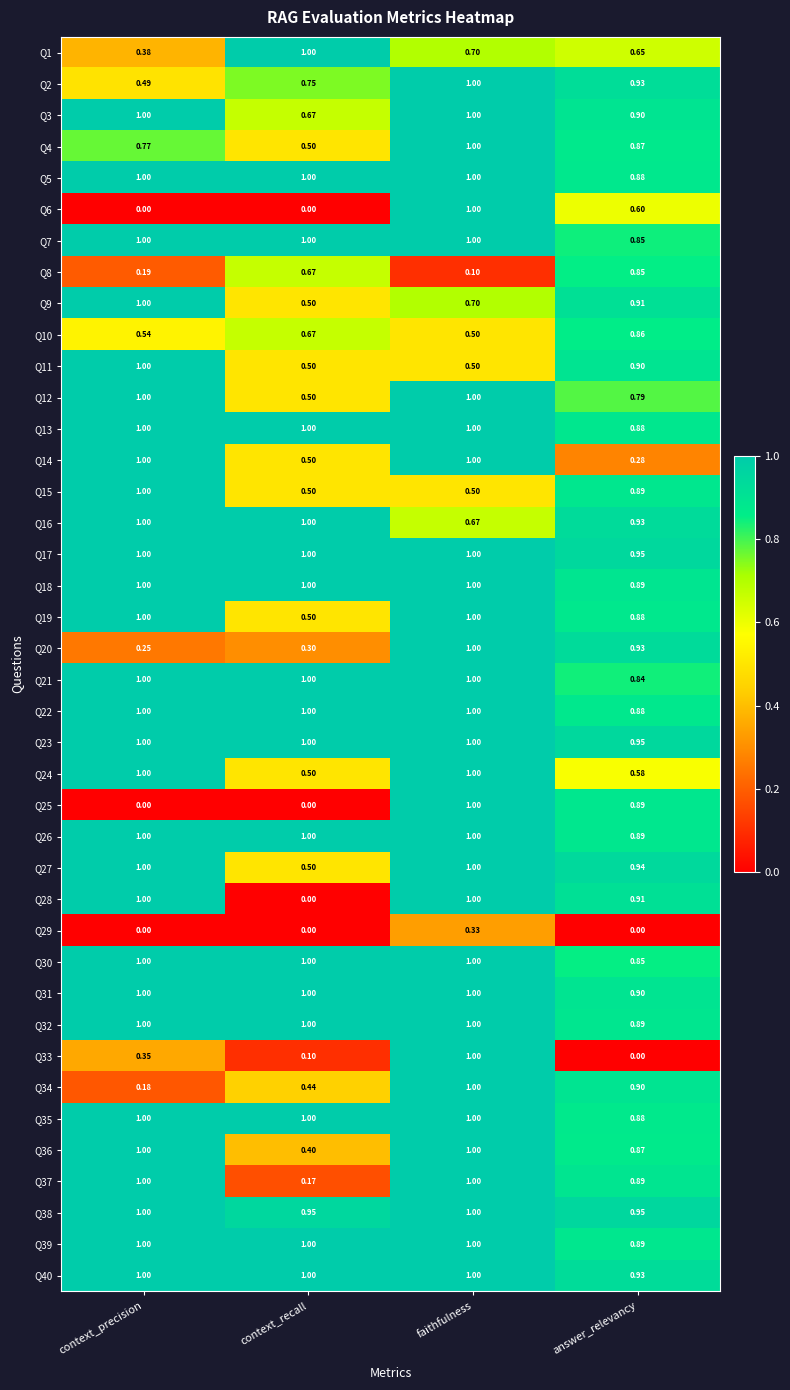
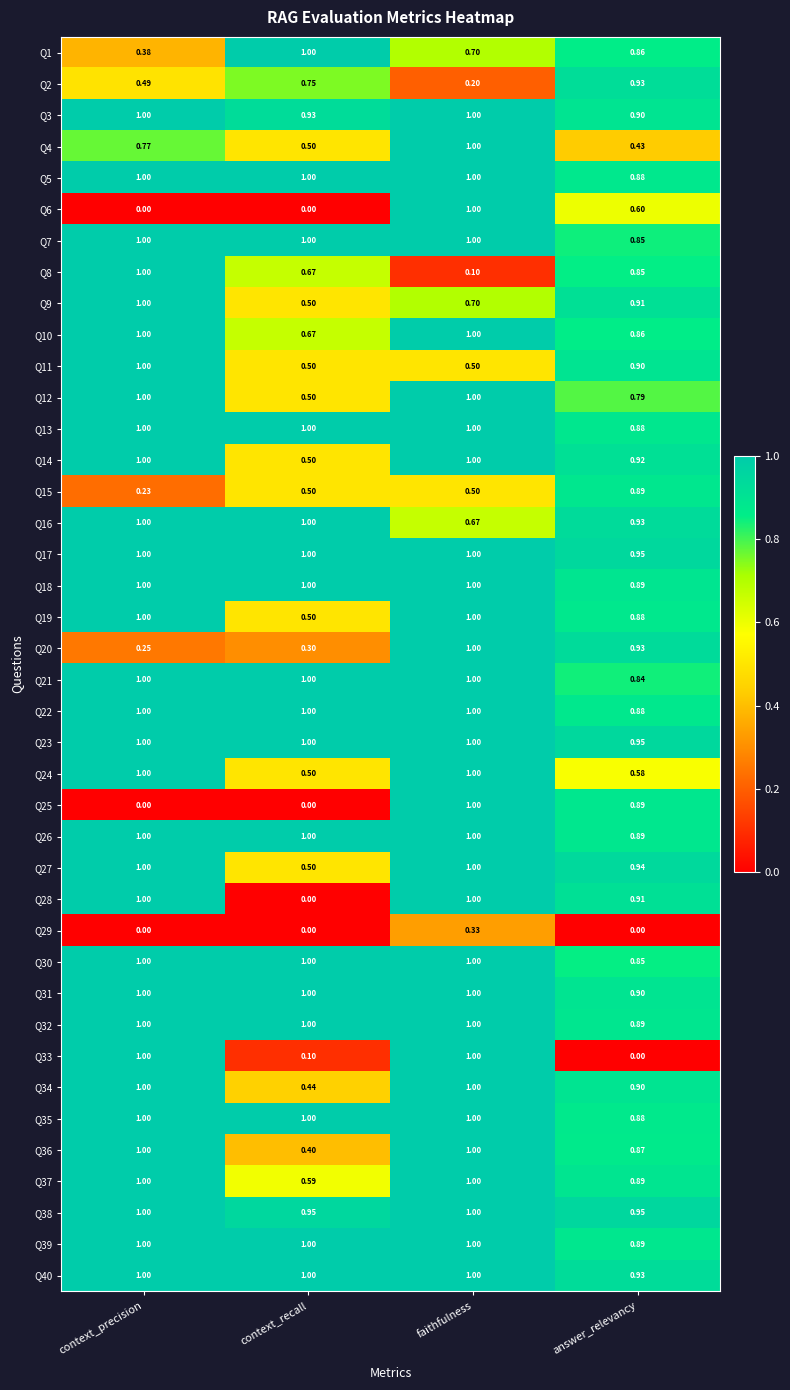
Q1, answer_relevancy: 0.65 -> 0.86
Q2, faithfulness: 1.00 -> 0.20
Q3, context_recall: 0.67 -> 0.93
Q4, answer_relevancy: 0.87 -> 0.43
Q8, context_precision: 0.19 -> 1.00
Q10, context_precision: 0.54 -> 1.00
Q10, faithfulness: 0.50 -> 1.00
Q14, answer_relevancy: 0.28 -> 0.92
Q15, context_precision: 1.00 -> 0.23
Q33, context_precision: 0.35 -> 1.00
Q34, context_precision: 0.18 -> 1.00
Q37, context_recall: 0.17 -> 0.59
